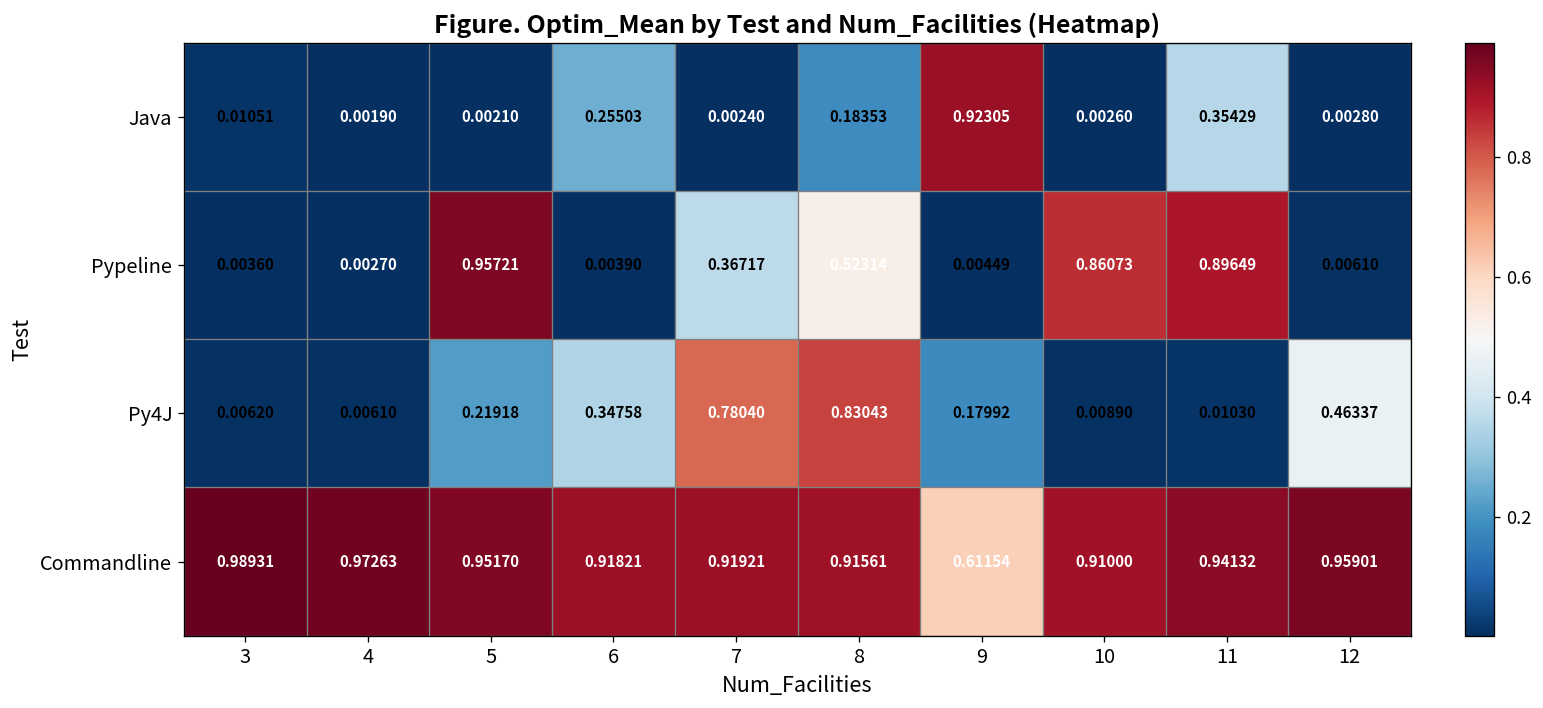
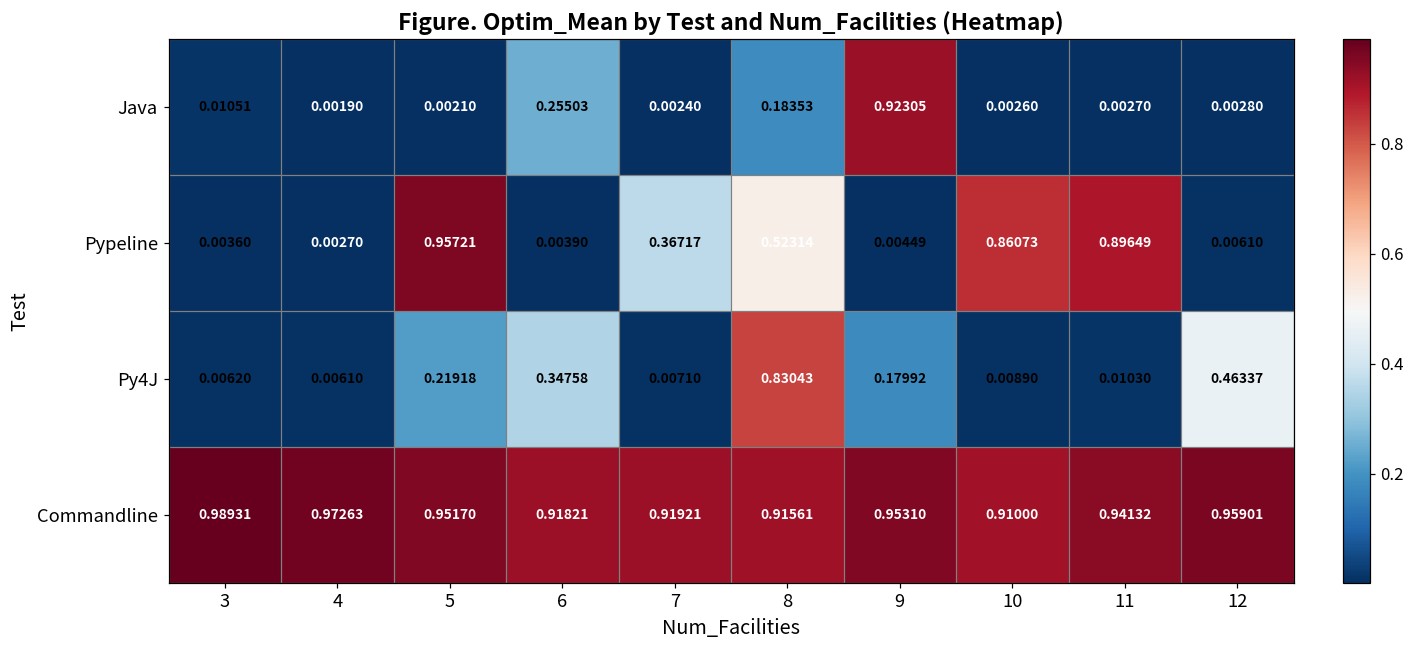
Java, 11: 0.35429 -> 0.00270
Py4J, 7: 0.78040 -> 0.00710
Commandline, 9: 0.61154 -> 0.95310
